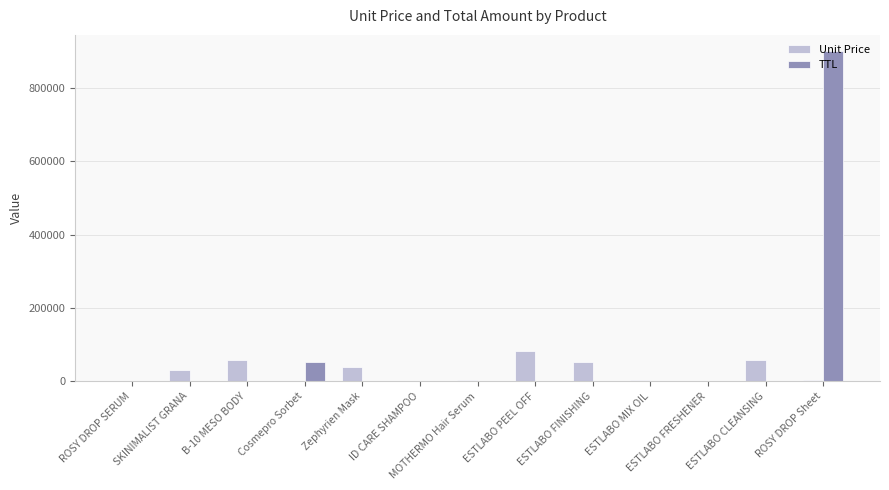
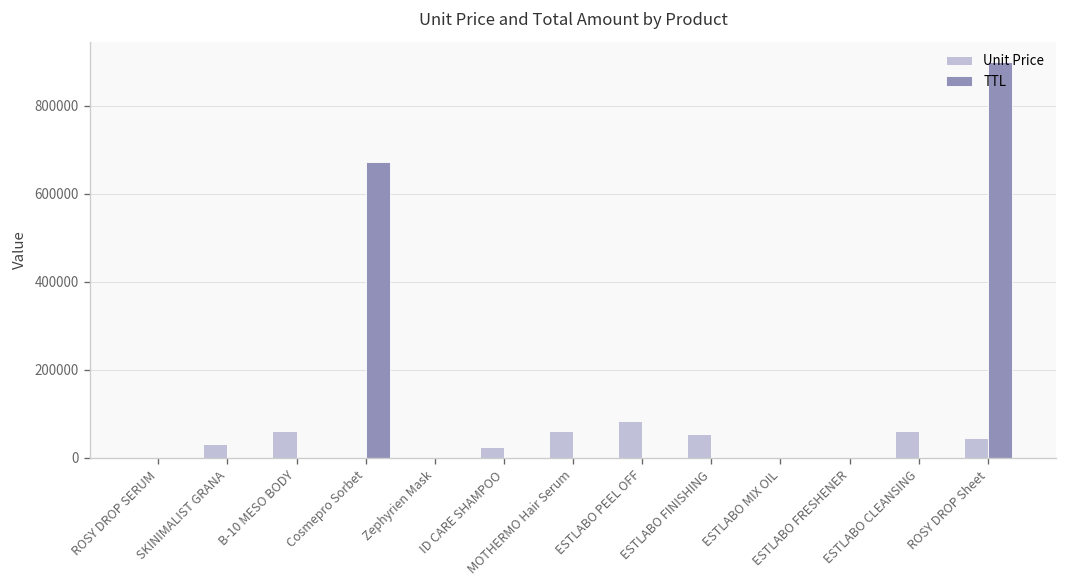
TTL, Cosmepro Sorbet: 50000 -> 670000
Unit Price, Zephyrien Mask: 40000 -> 0
Unit Price, ID CARE SHAMPOO: 0 -> 20000
Unit Price, MOTHERMO Hair Serum: 0 -> 60000
Unit Price, ROSY DROP Sheet: 0 -> 50000
